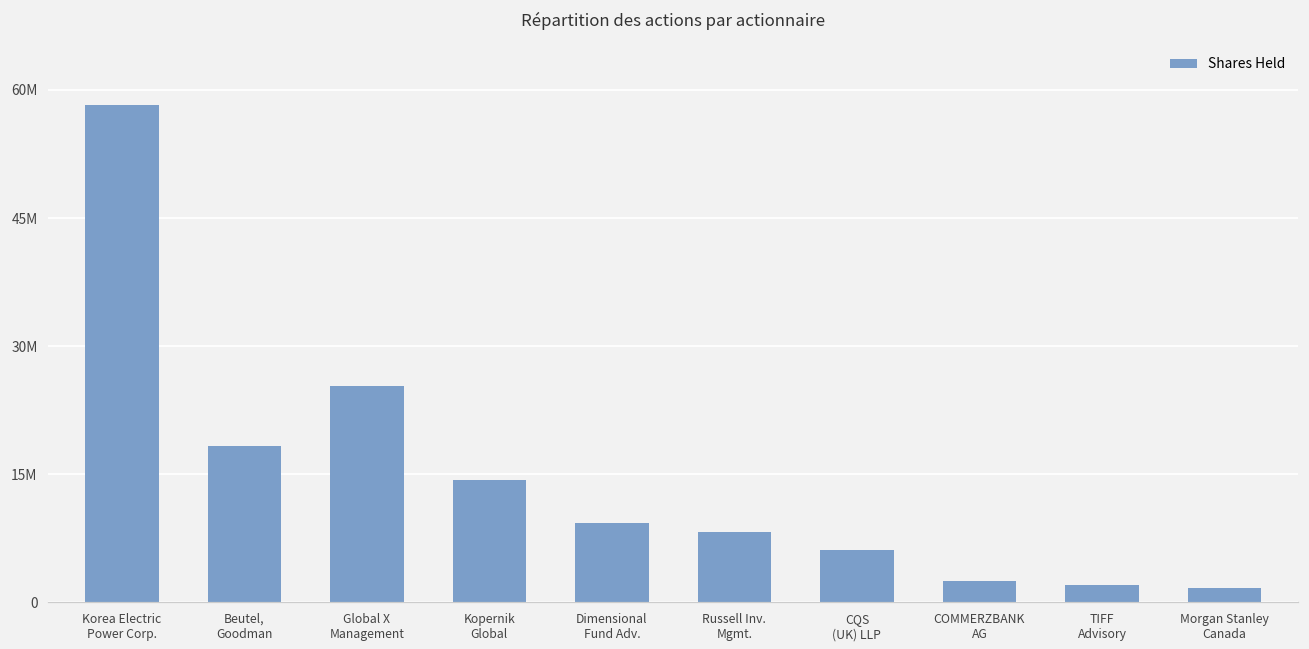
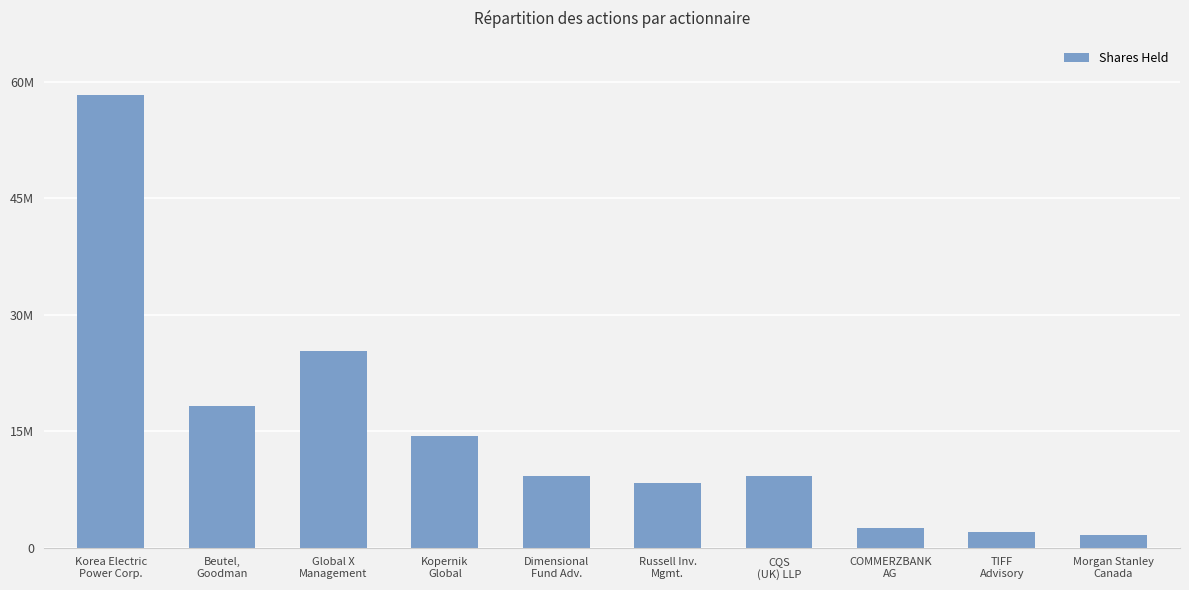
CQS (UK) LLP: 6000000 -> 9000000
